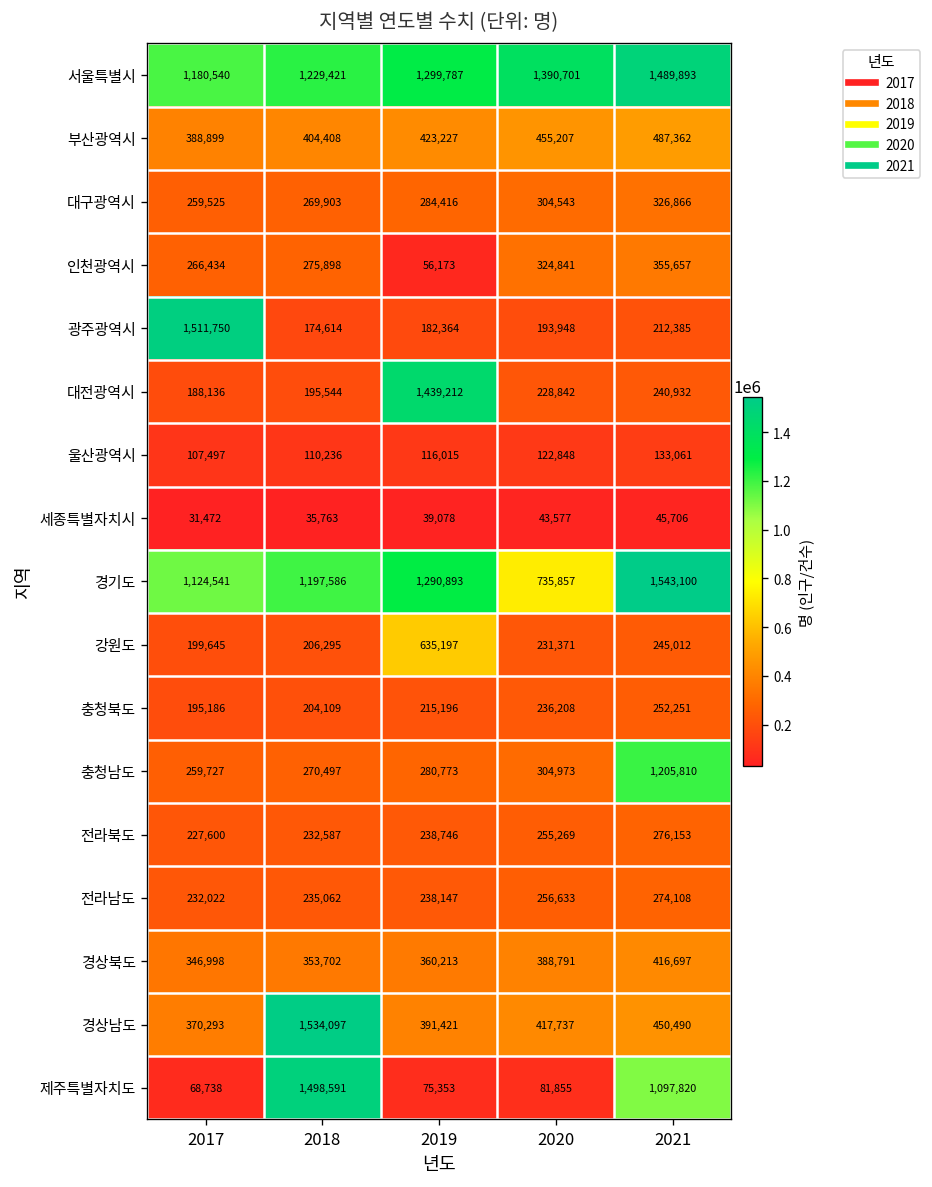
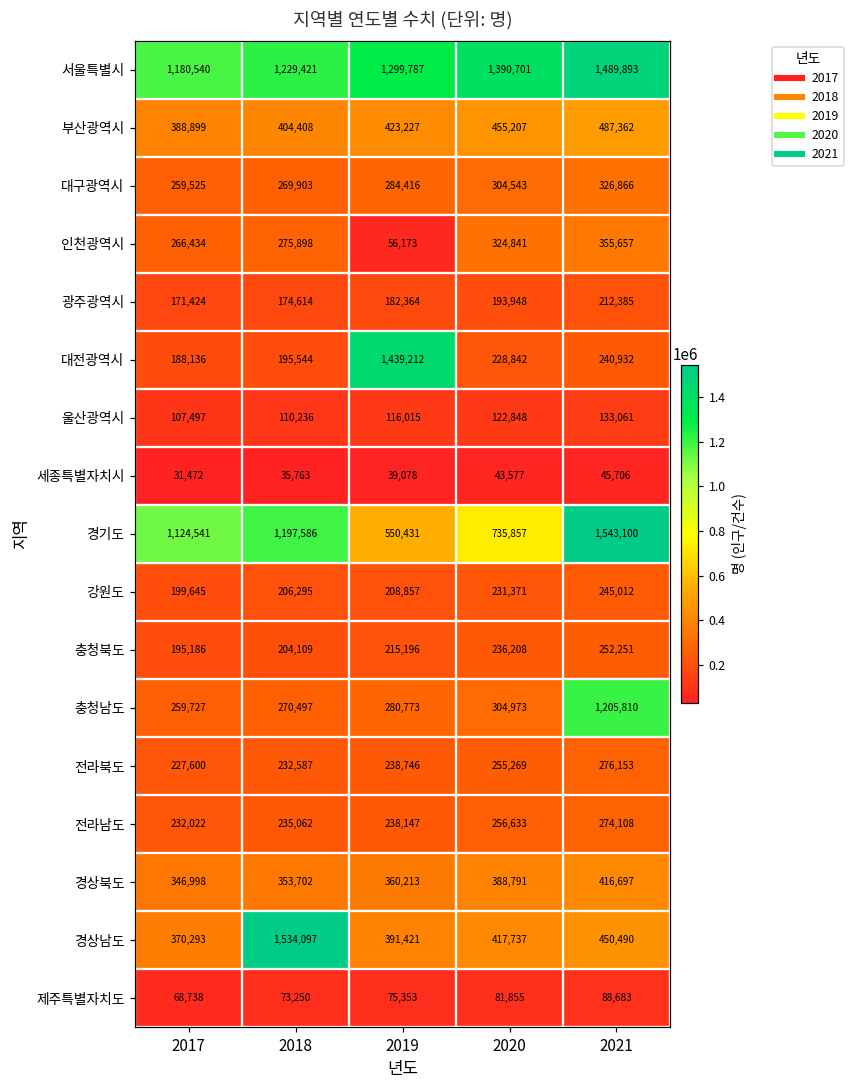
광주광역시, 2017: 1,511,750 -> 171,424
경기도, 2019: 1,290,893 -> 550,431
강원도, 2019: 635,197 -> 208,857
제주특별자치도, 2018: 1,498,591 -> 73,250
제주특별자치도, 2021: 1,097,820 -> 88,683
